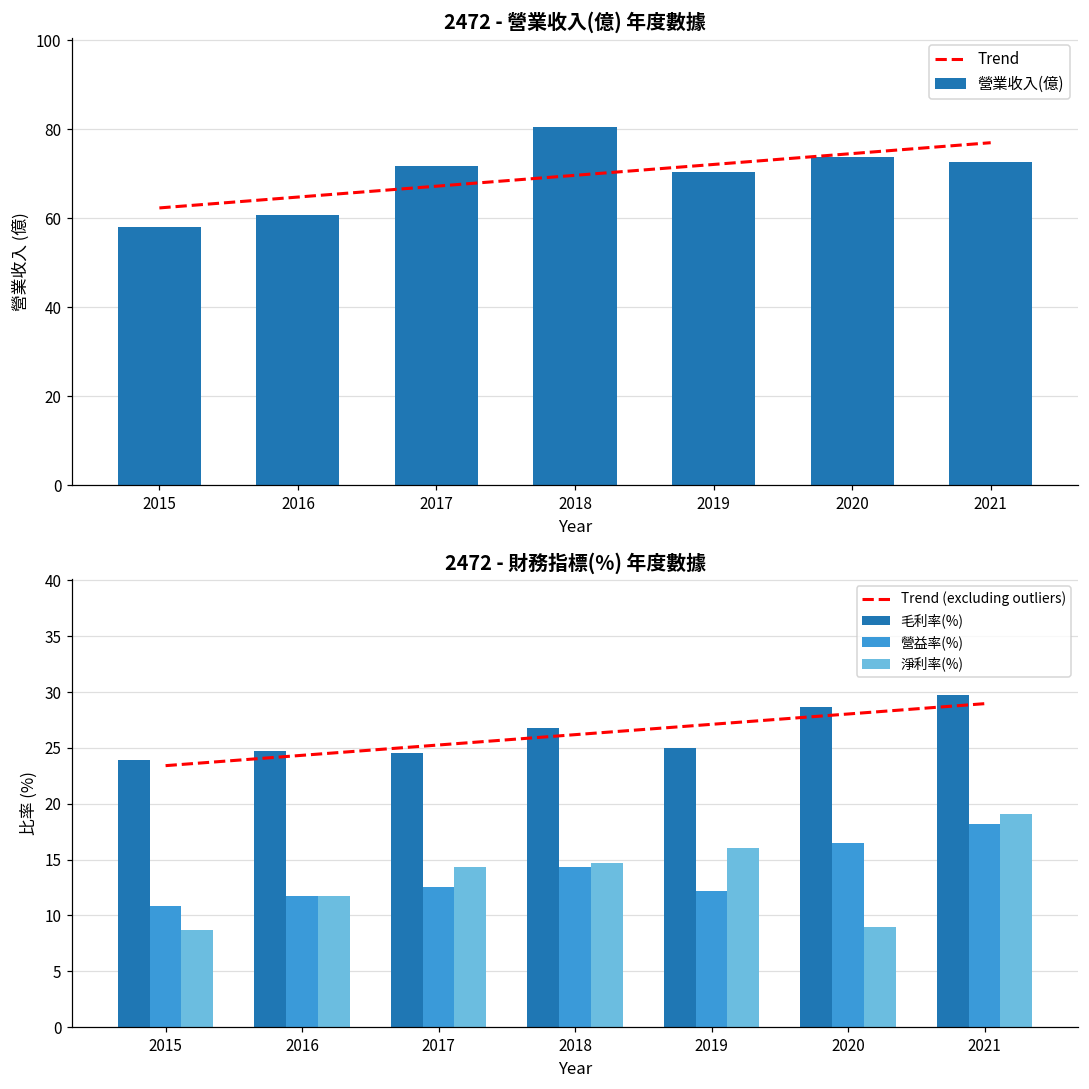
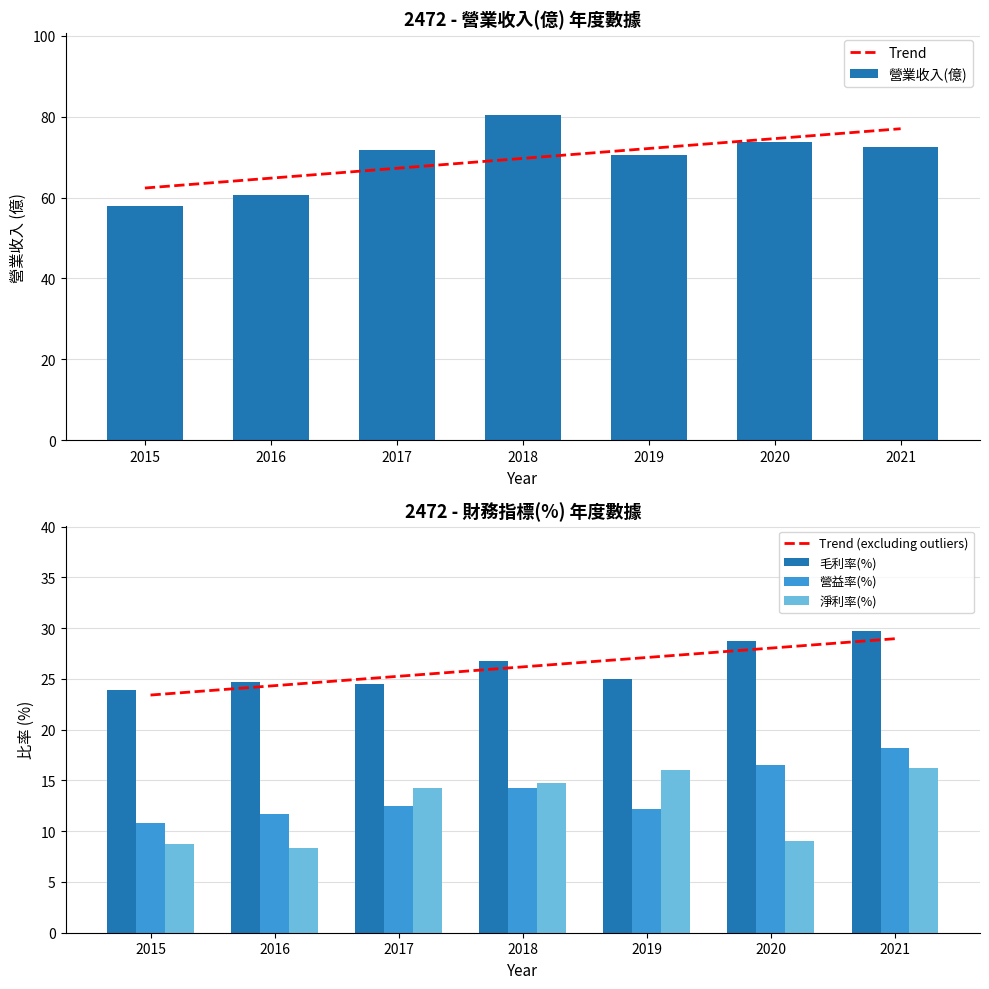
2472 - 財務指標(%) 年度數據, 淨利率(%), 2016: 11.7 -> 8.3
2472 - 財務指標(%) 年度數據, 淨利率(%), 2021: 19.1 -> 16.2
